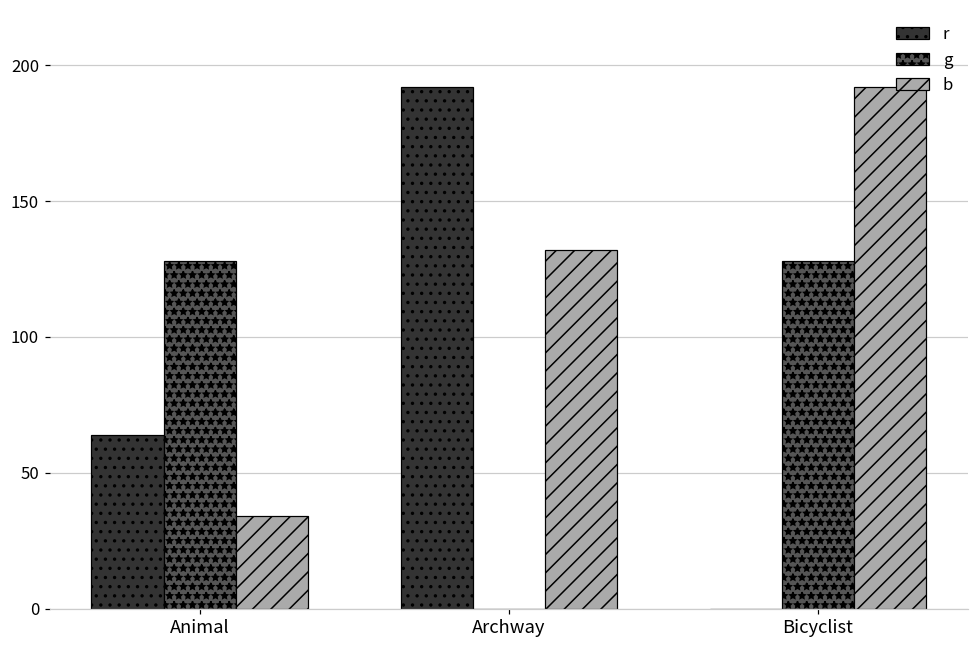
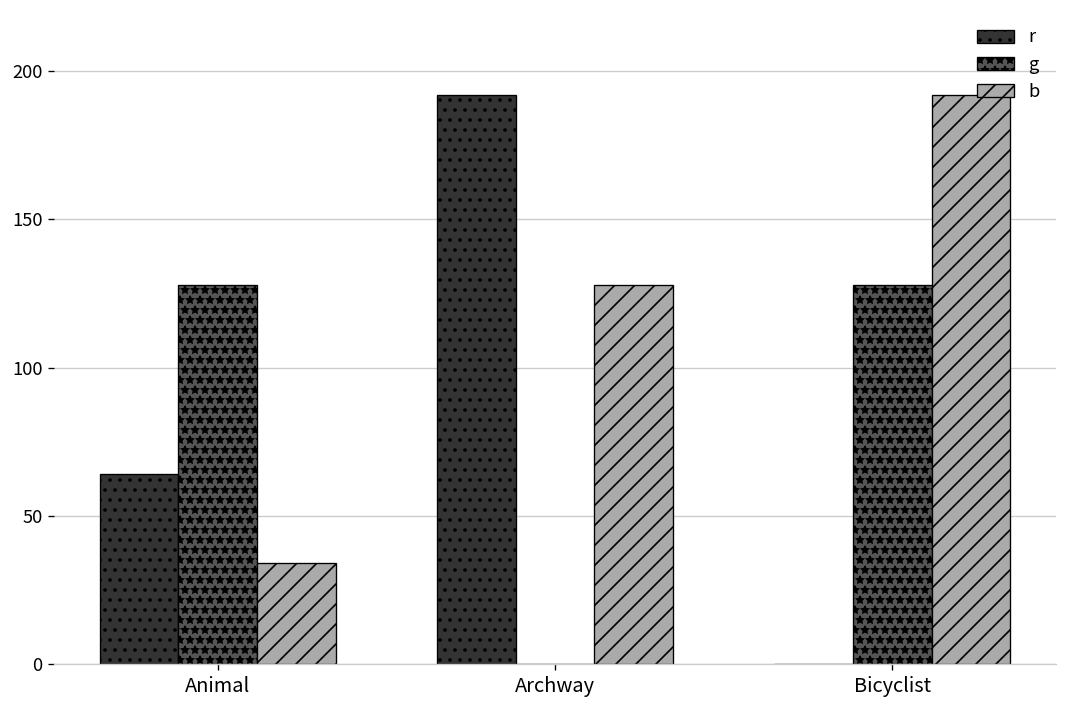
b, Archway: 132 -> 128
